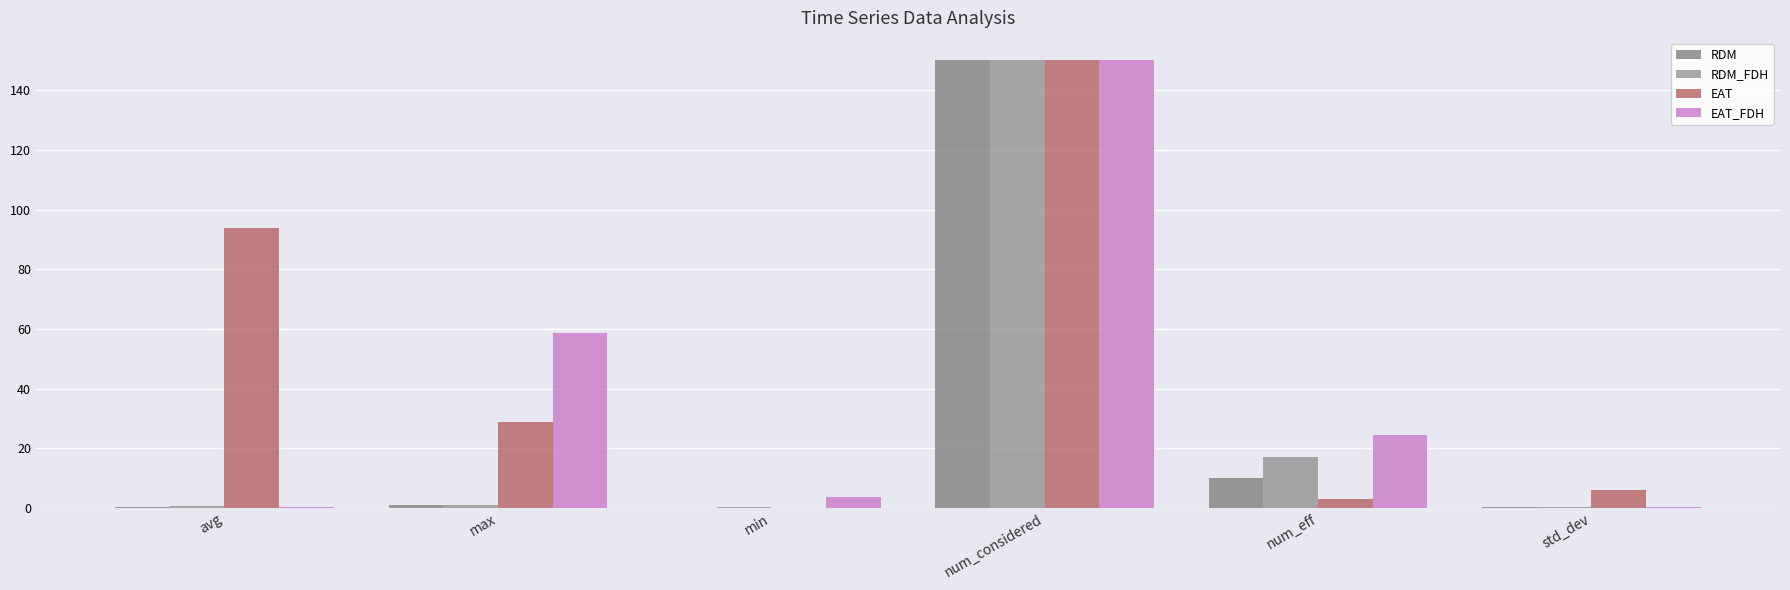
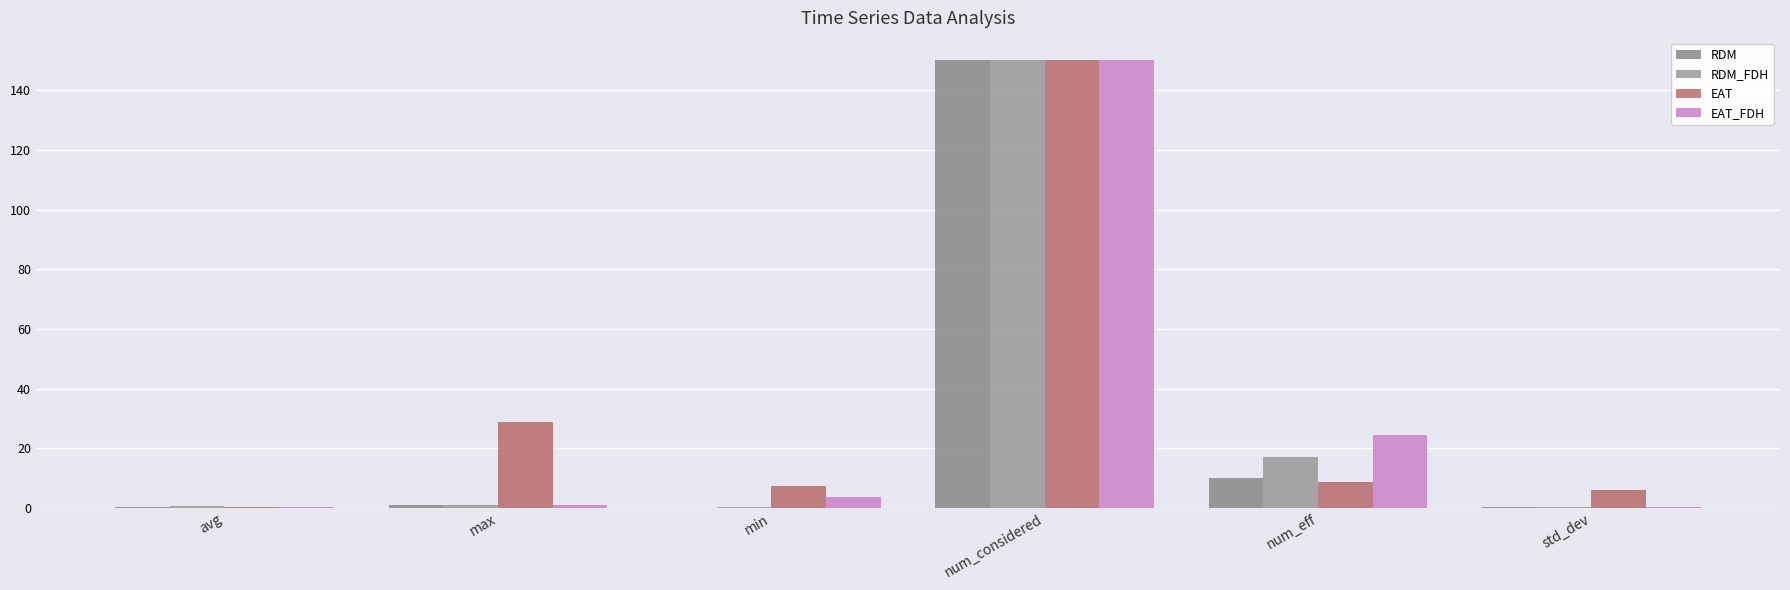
EAT, avg: 94 -> 0
EAT_FDH, max: 59 -> 1
EAT, min: 0 -> 7
EAT, num_eff: 3 -> 9
